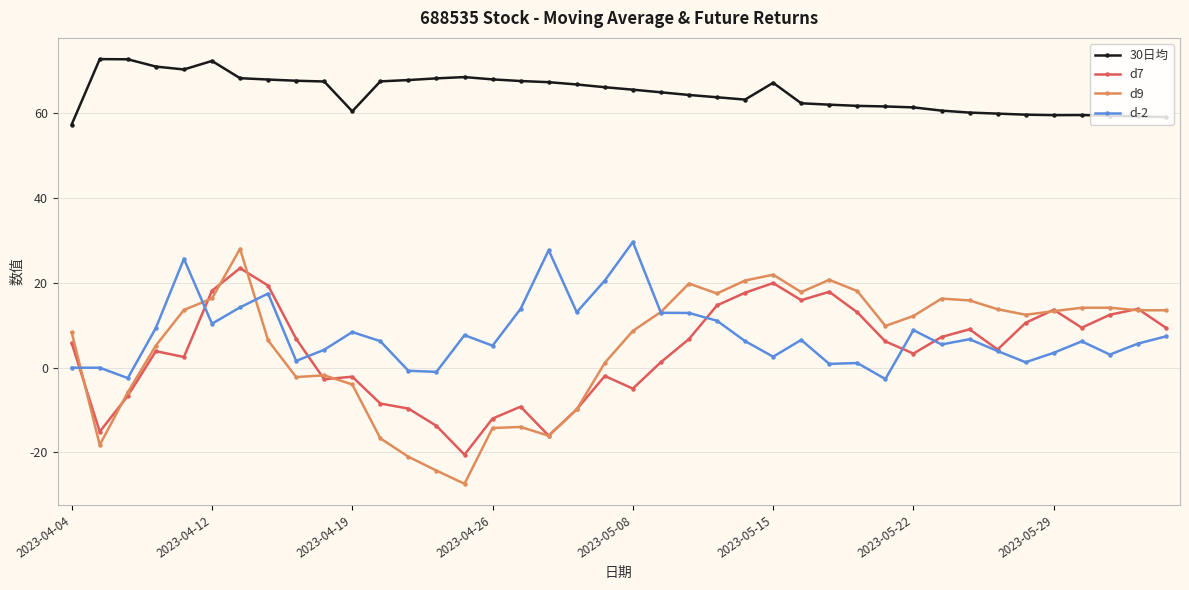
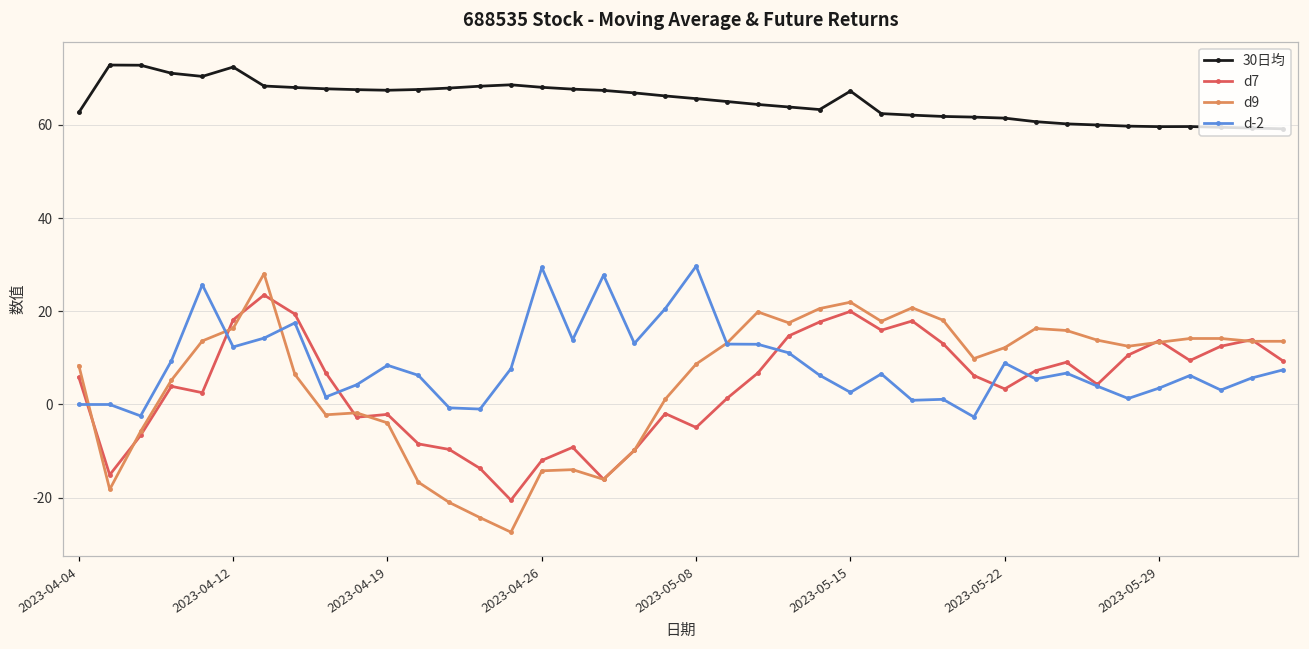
30日均, 2023-04-04: 57 -> 63
d-2, 2023-04-12: 10 -> 12
30日均, 2023-04-19: 61 -> 67
d-2, 2023-04-26: 5 -> 29
